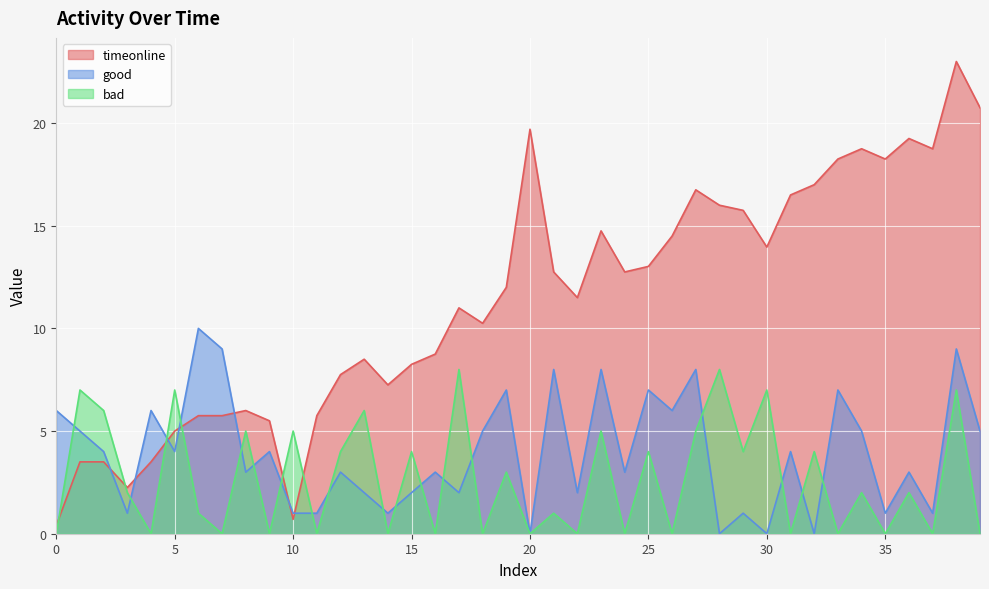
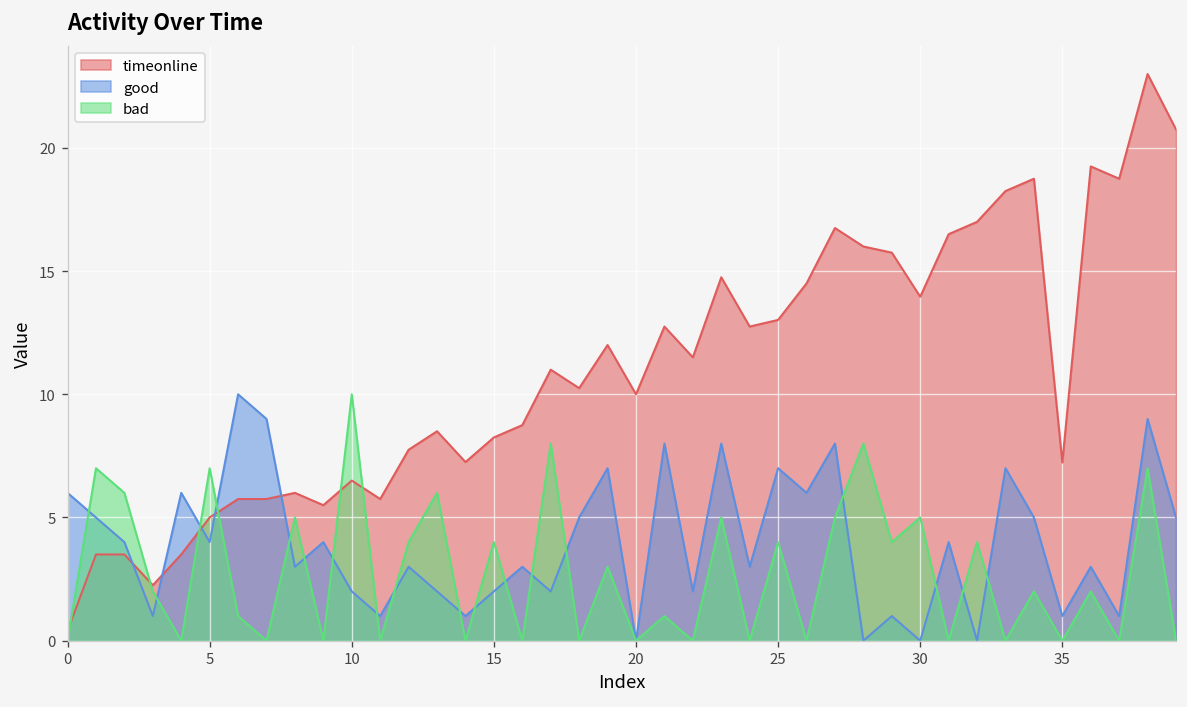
timeonline, 10: 0.7 -> 6.5
good, 10: 1 -> 2
bad, 10: 5 -> 10
timeonline, 20: 19.7 -> 10.0
bad, 30: 7 -> 5
timeonline, 35: 18.3 -> 7.2
